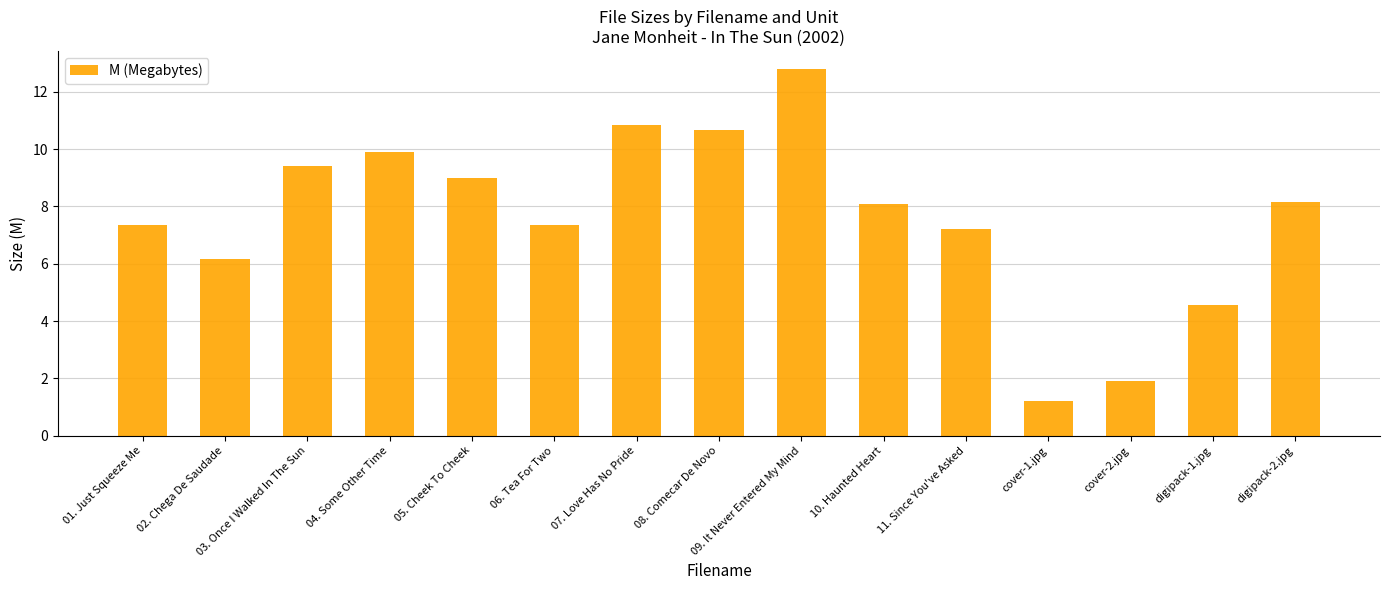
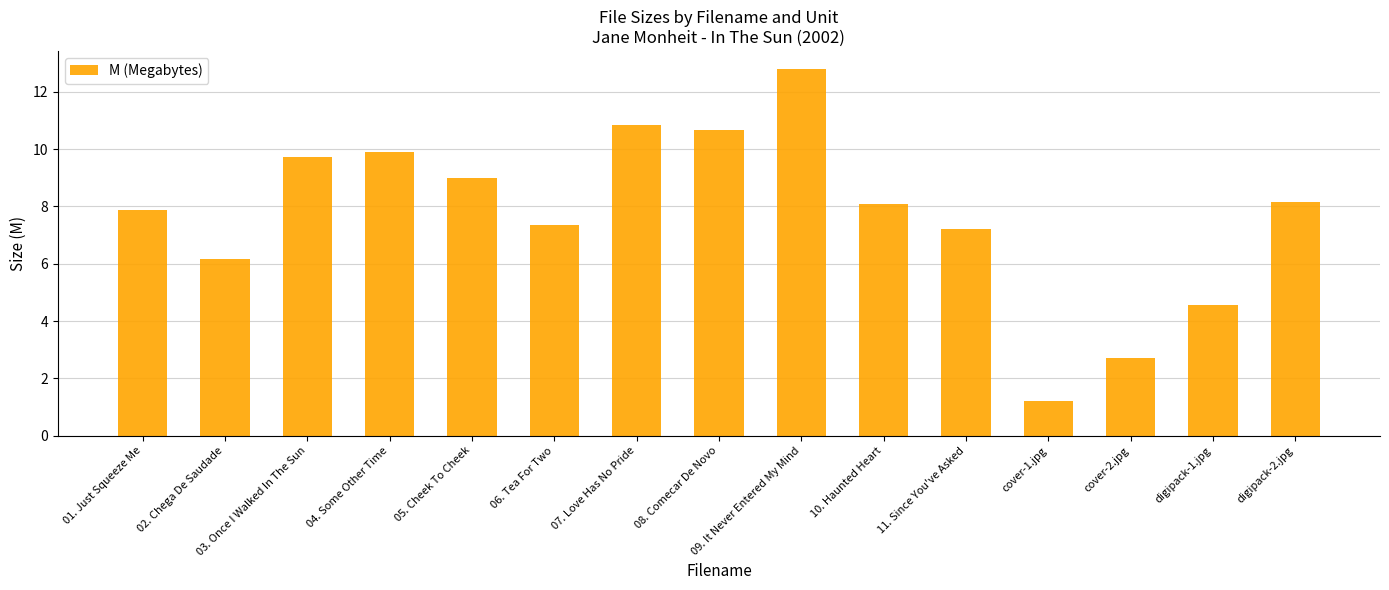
01. Just Squeeze Me: 7.3 -> 7.9
03. Once I Walked In The Sun: 9.4 -> 9.7
cover-2.jpg: 1.9 -> 2.7
